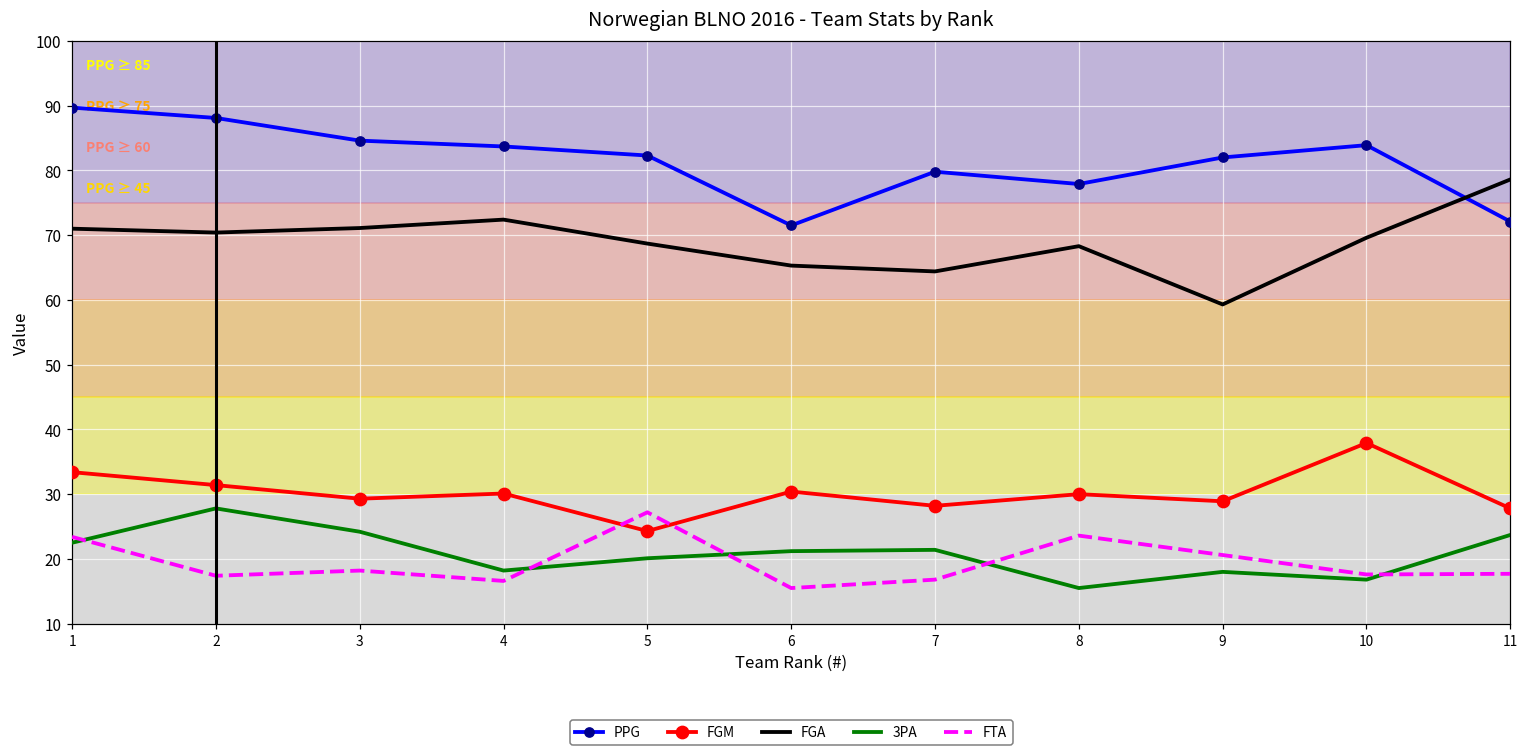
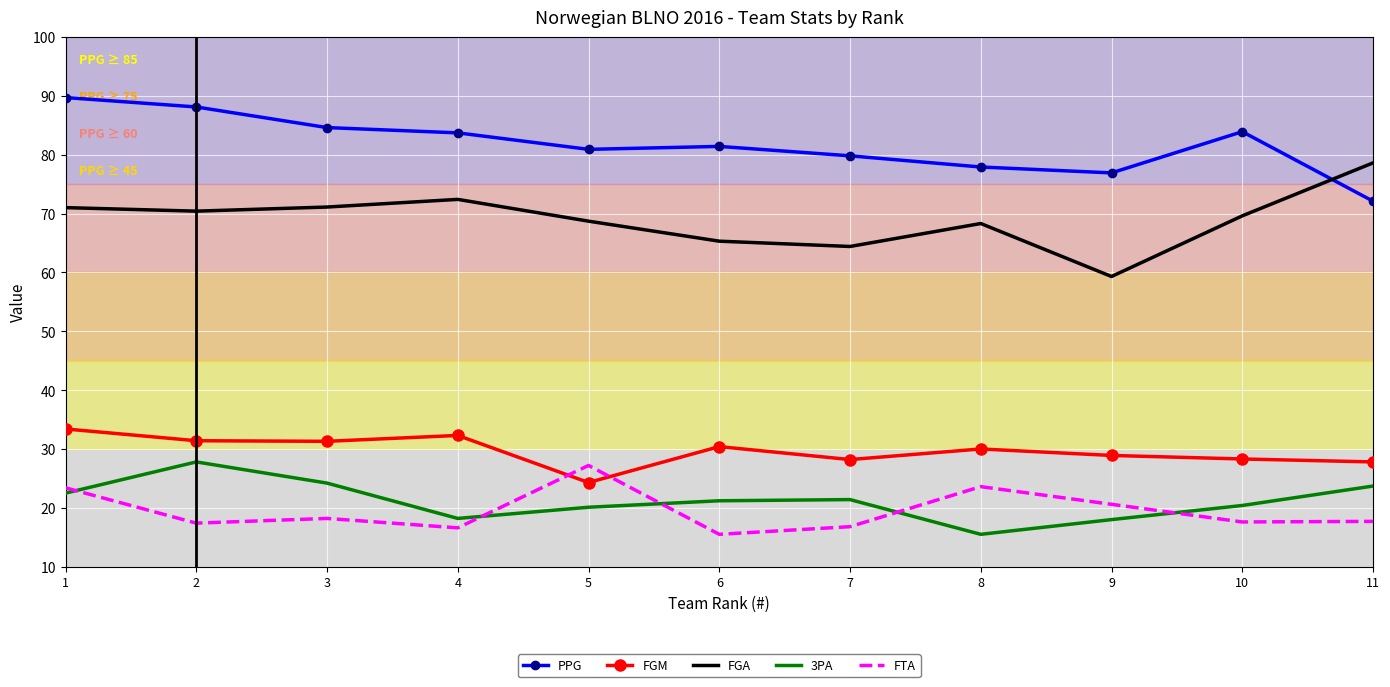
FGM, 3: 29 -> 31
FGM, 4: 30 -> 32
PPG, 5: 82 -> 81
PPG, 6: 72 -> 81
PPG, 9: 82 -> 77
FGM, 10: 38 -> 28
3PA, 10: 17 -> 20
